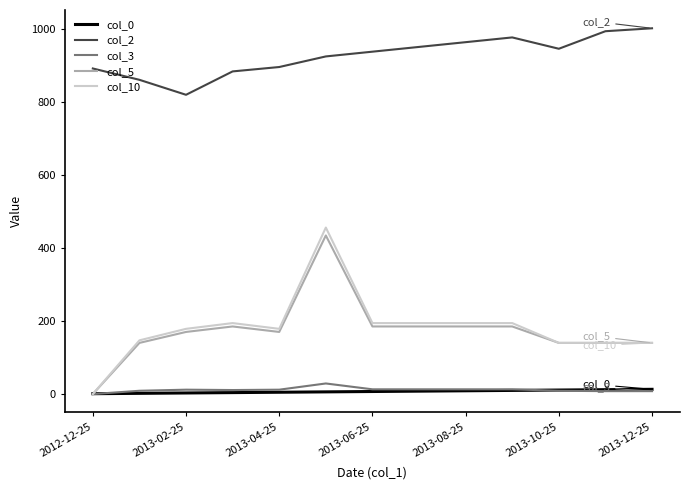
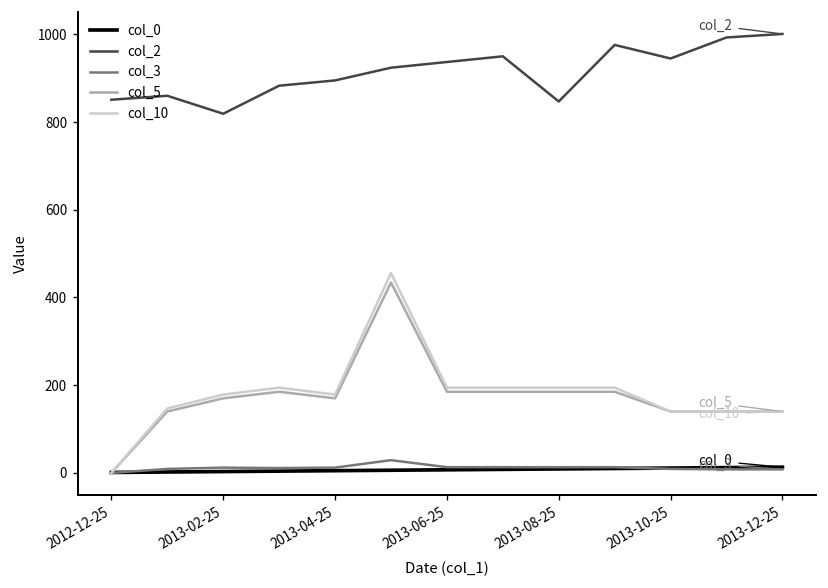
col_2, 2012-12-25: 890 -> 850
col_2, 2013-08-25: 960 -> 850
